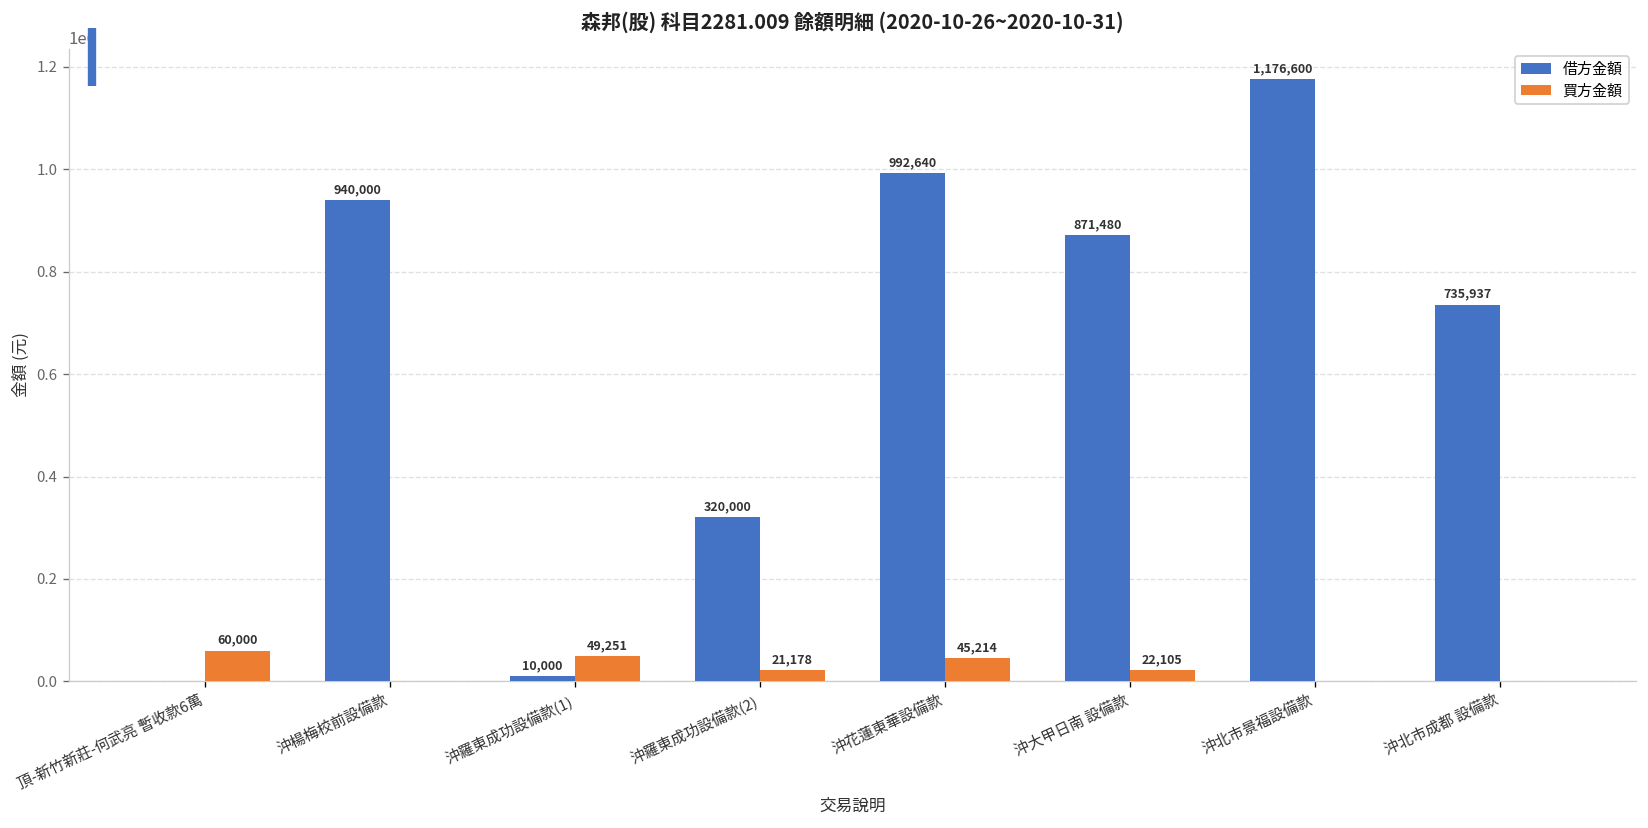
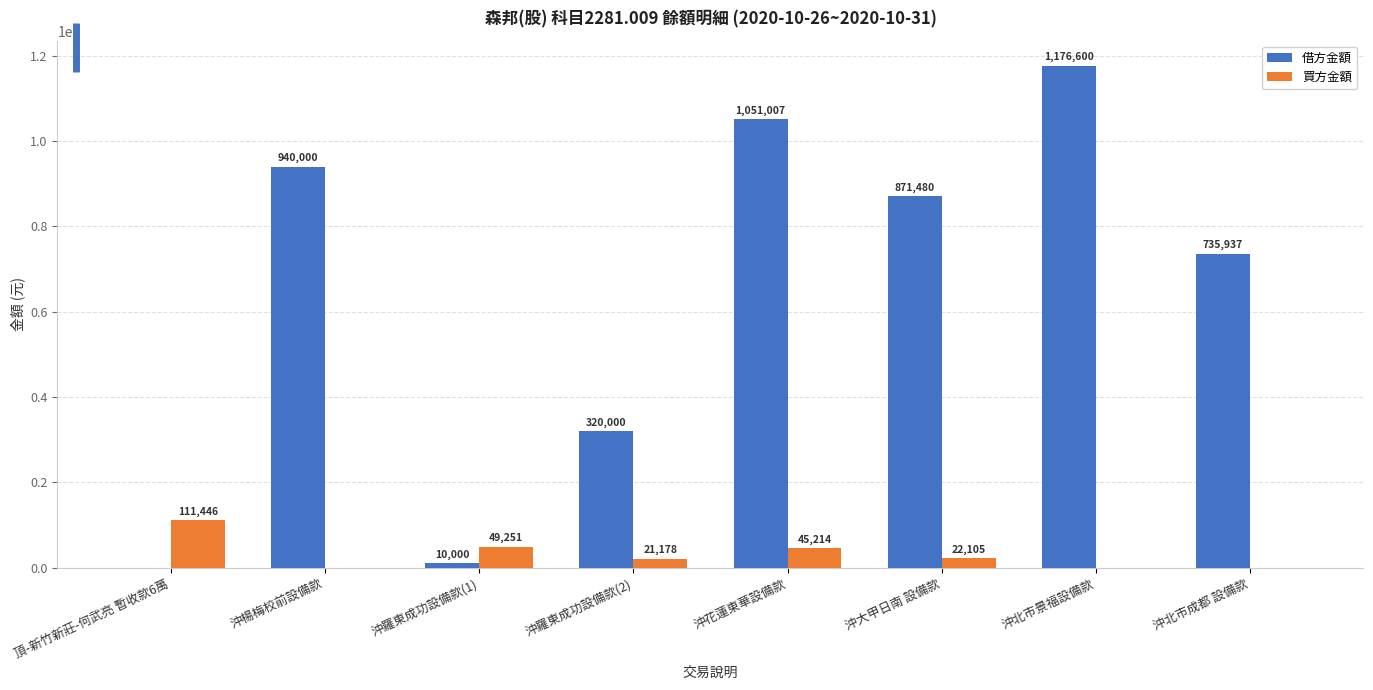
買方金額, 頂-新竹新莊-何武亮 暫收款6萬: 60,000 -> 111,446
借方金額, 沖花蓮東華設備款: 992,640 -> 1,051,007
